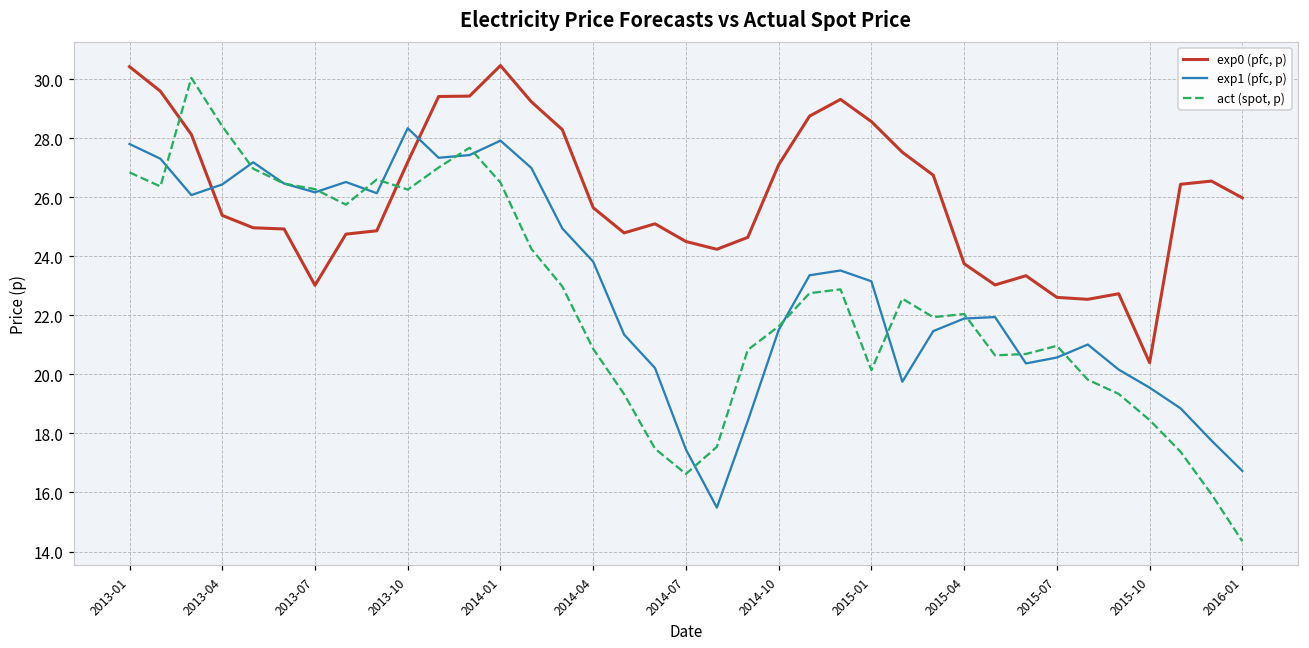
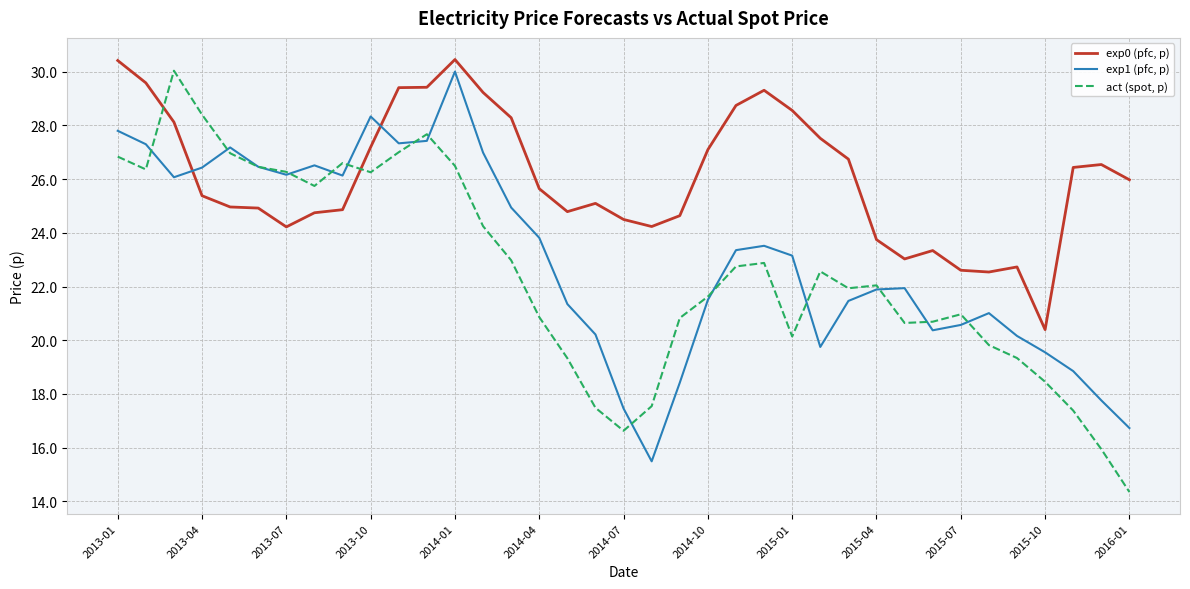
exp0 (pfc, p), 2013-07: 23.0 -> 24.2
exp1 (pfc, p), 2014-01: 27.9 -> 30.0
